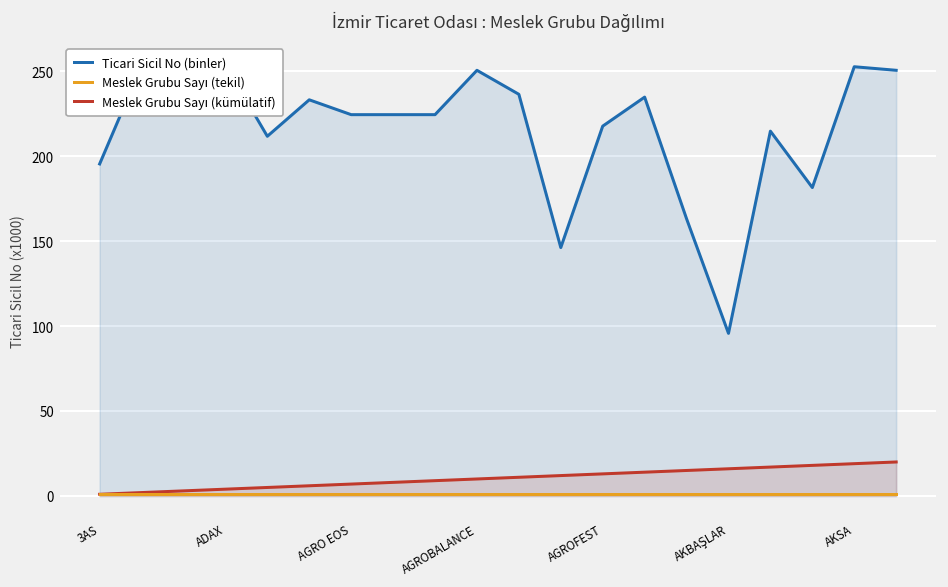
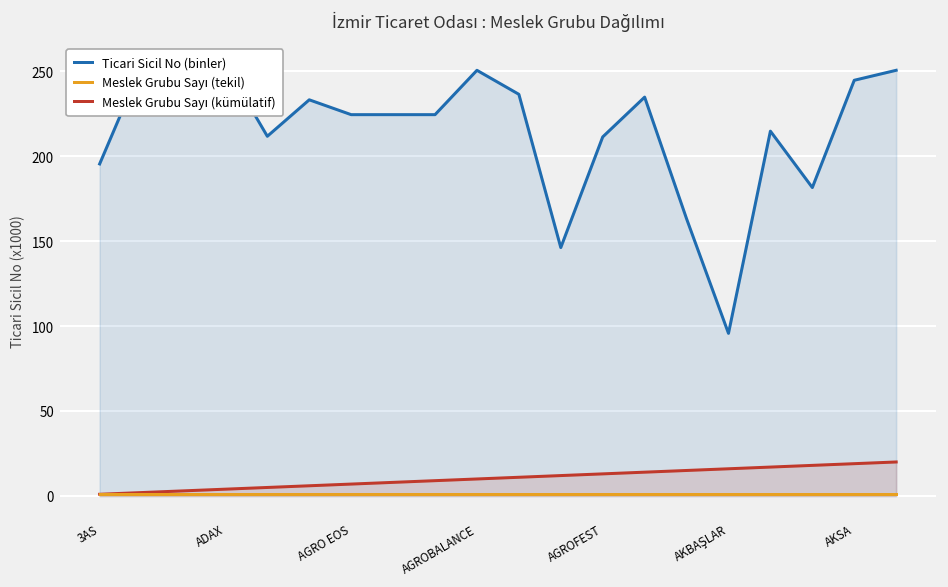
Ticari Sicil No (binler), AGROFEST: 218 -> 211
Ticari Sicil No (binler), AKSA: 253 -> 245
